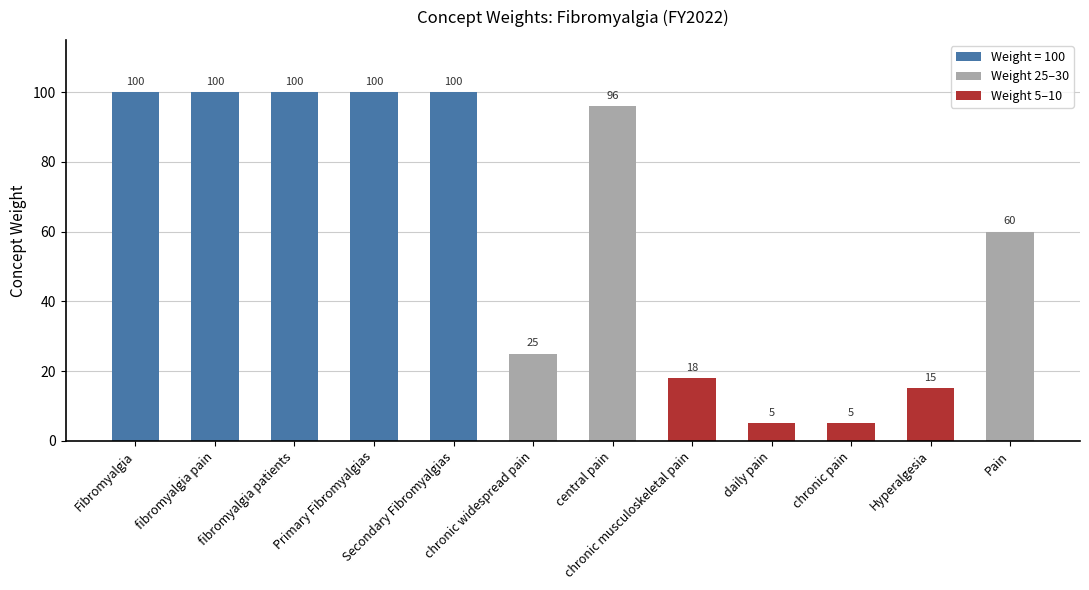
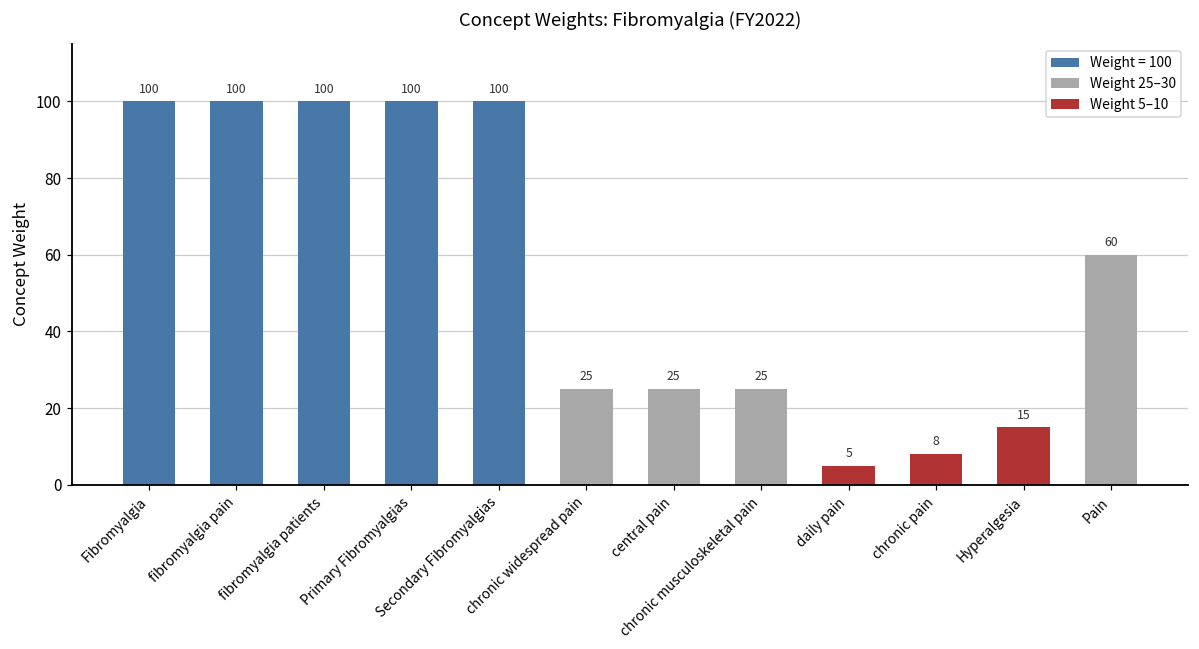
central pain: 96 -> 25
chronic musculoskeletal pain: 18 -> 25
chronic pain: 5 -> 8
